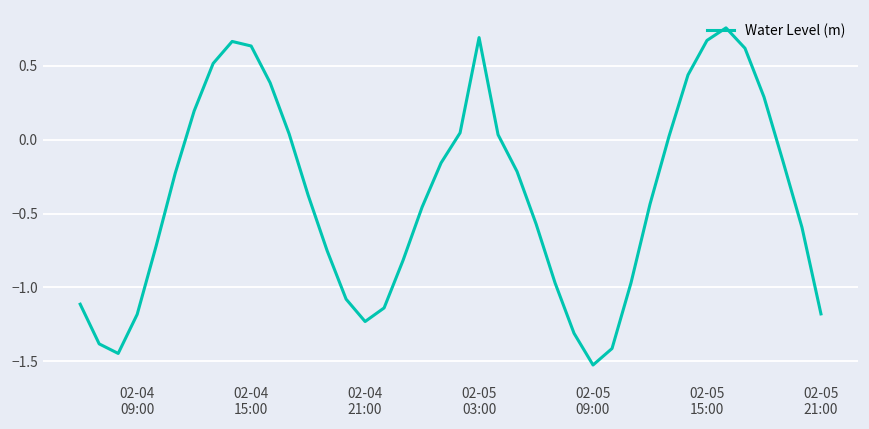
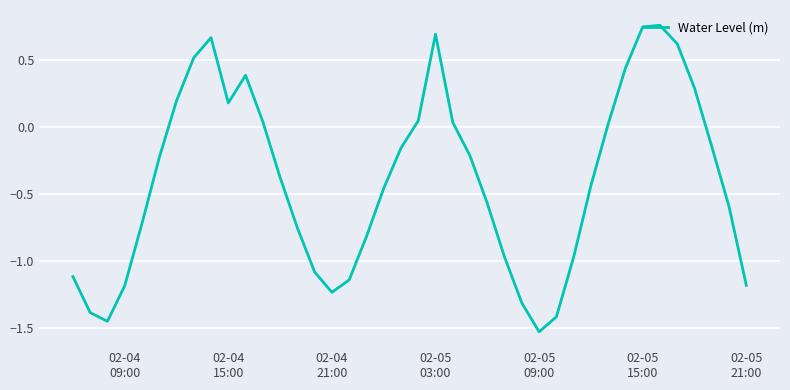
02-04 15:00: 0.63 -> 0.18
02-05 15:00: 0.67 -> 0.75
